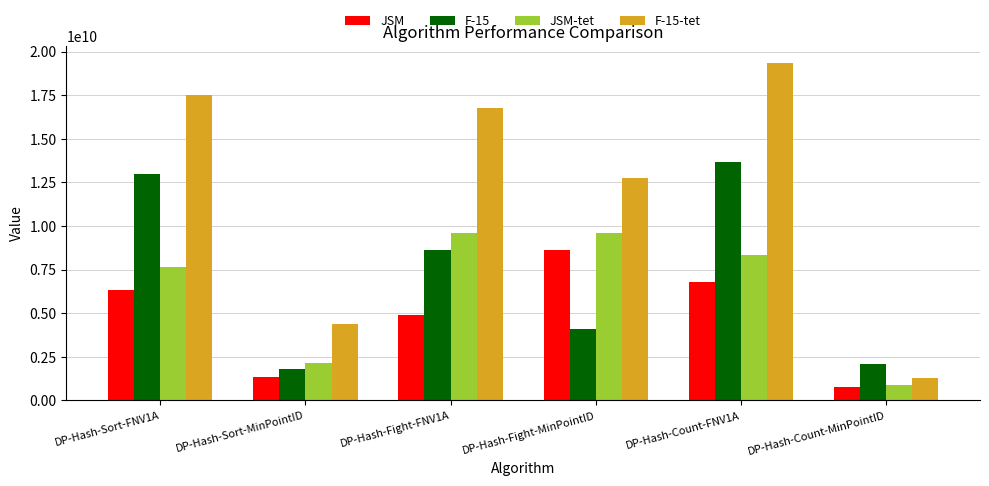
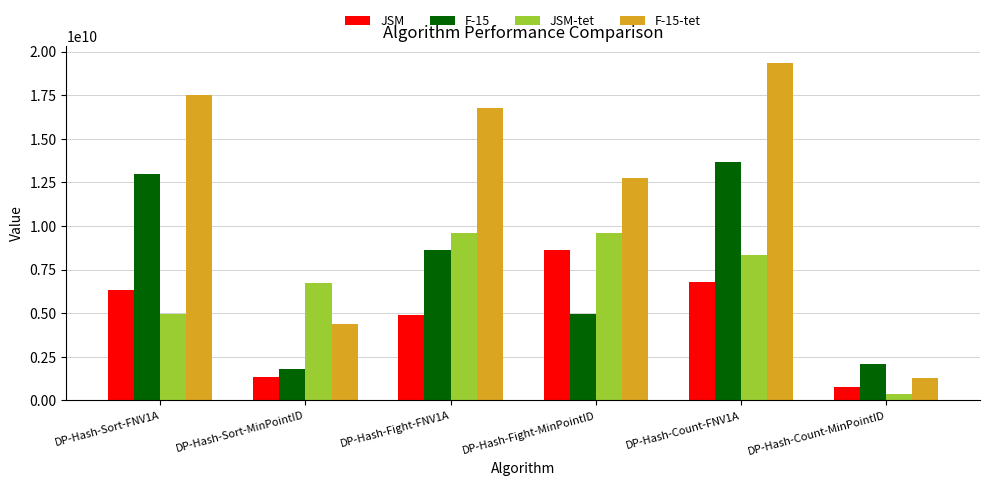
JSM-tet, DP-Hash-Sort-FNV1A: 7600000000 -> 4900000000
JSM-tet, DP-Hash-Sort-MinPointID: 2200000000 -> 6700000000
F-15, DP-Hash-Fight-MinPointID: 4100000000 -> 5000000000
JSM-tet, DP-Hash-Count-MinPointID: 900000000 -> 300000000
